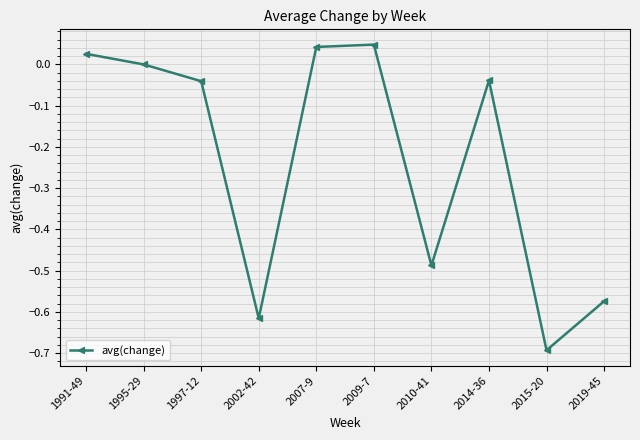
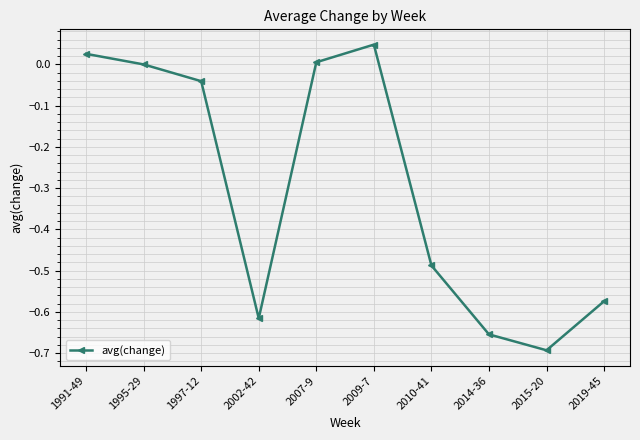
2007-9: 0.04 -> 0.01
2014-36: -0.04 -> -0.65
